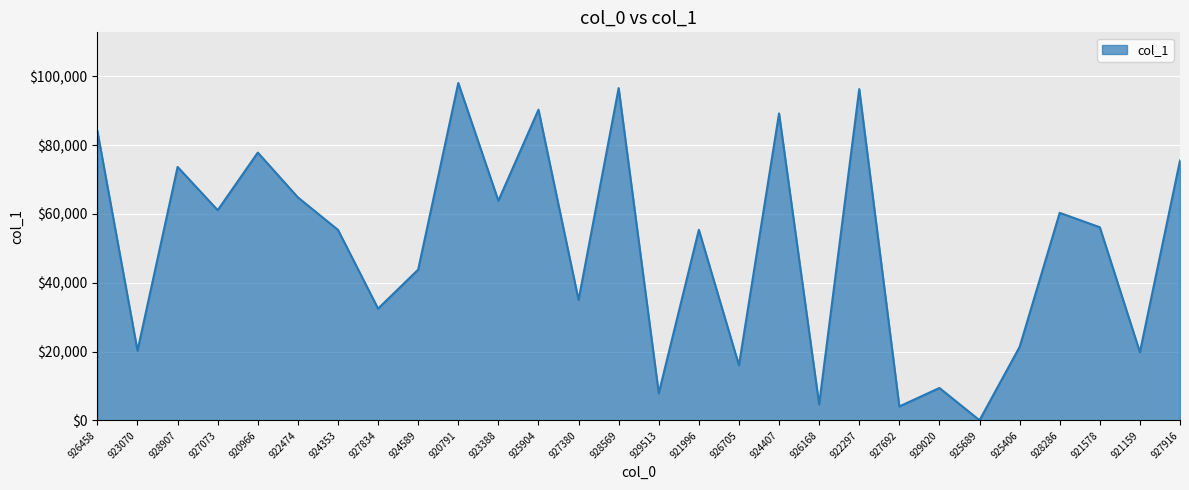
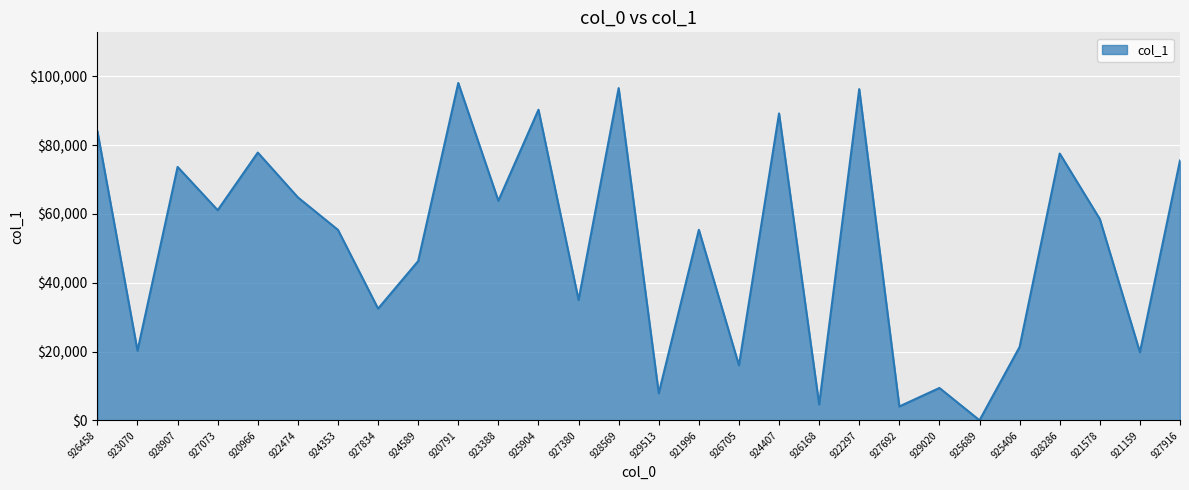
924589: $44,000 -> $46,000
928286: $60,000 -> $78,000
921578: $56,000 -> $59,000
